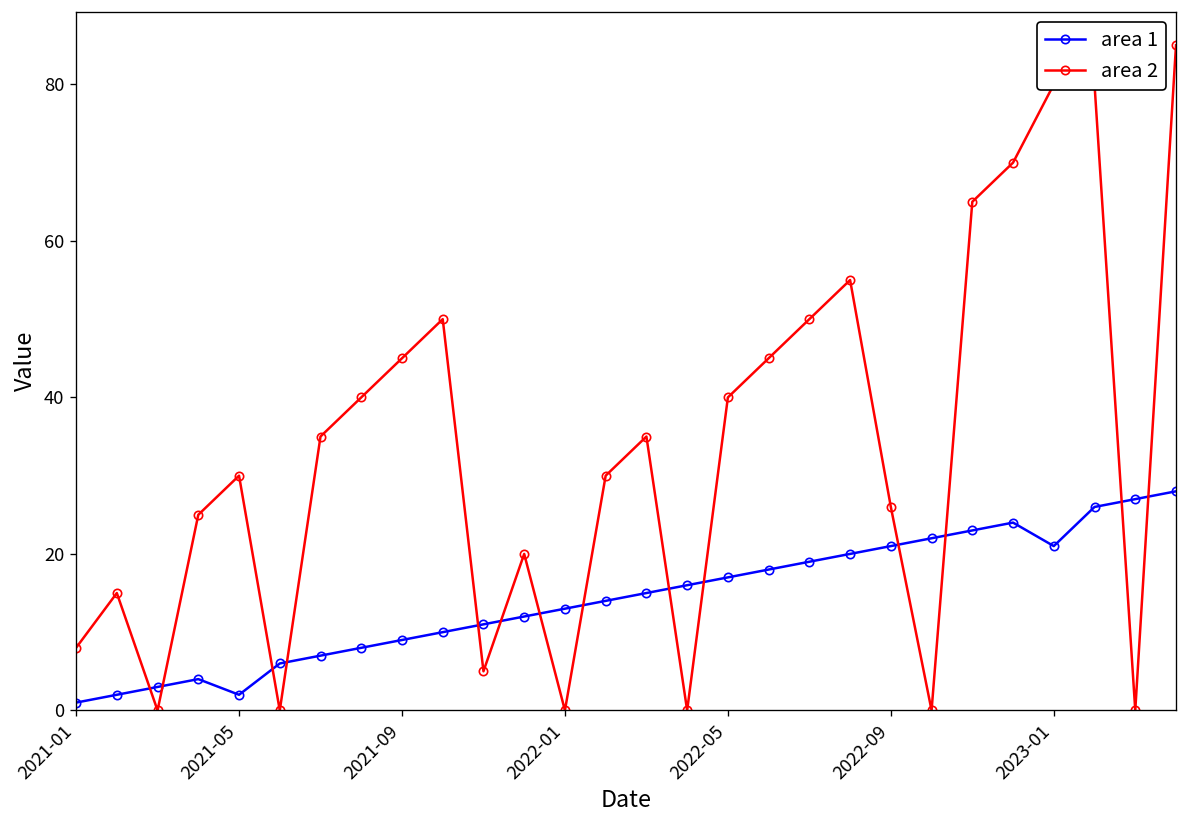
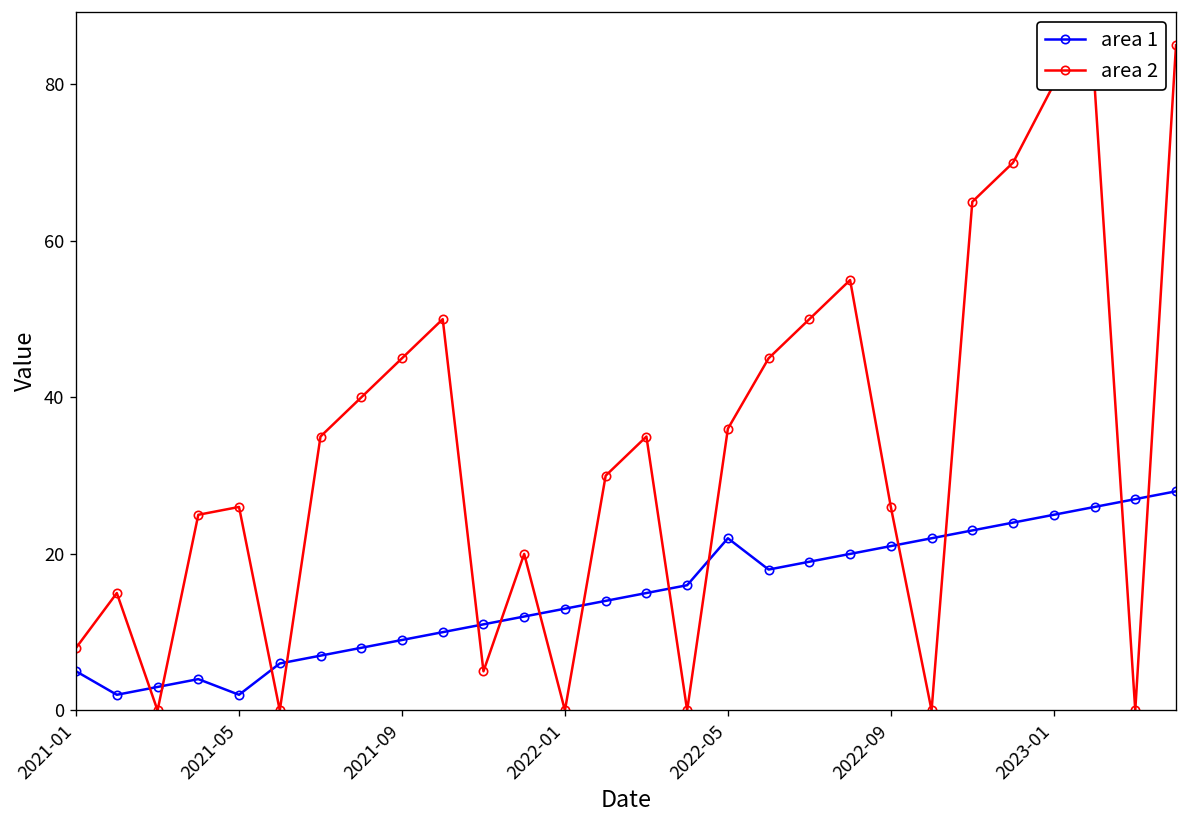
area 1, 2021-01: 1 -> 5
area 2, 2021-05: 30 -> 26
area 1, 2022-05: 17 -> 22
area 2, 2022-05: 40 -> 36
area 1, 2023-01: 21 -> 25
